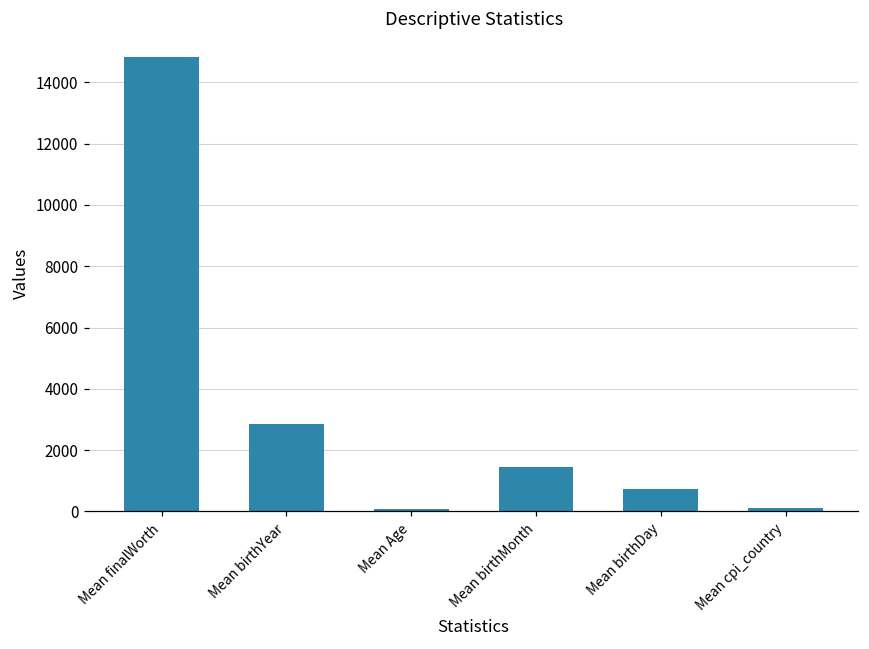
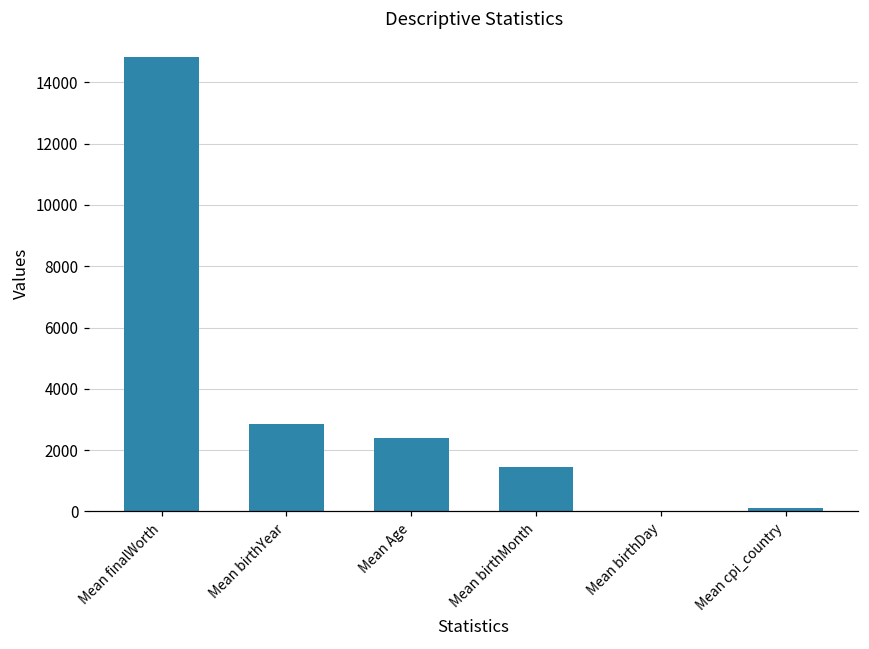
Mean Age: 100 -> 2400
Mean birthDay: 700 -> 0
